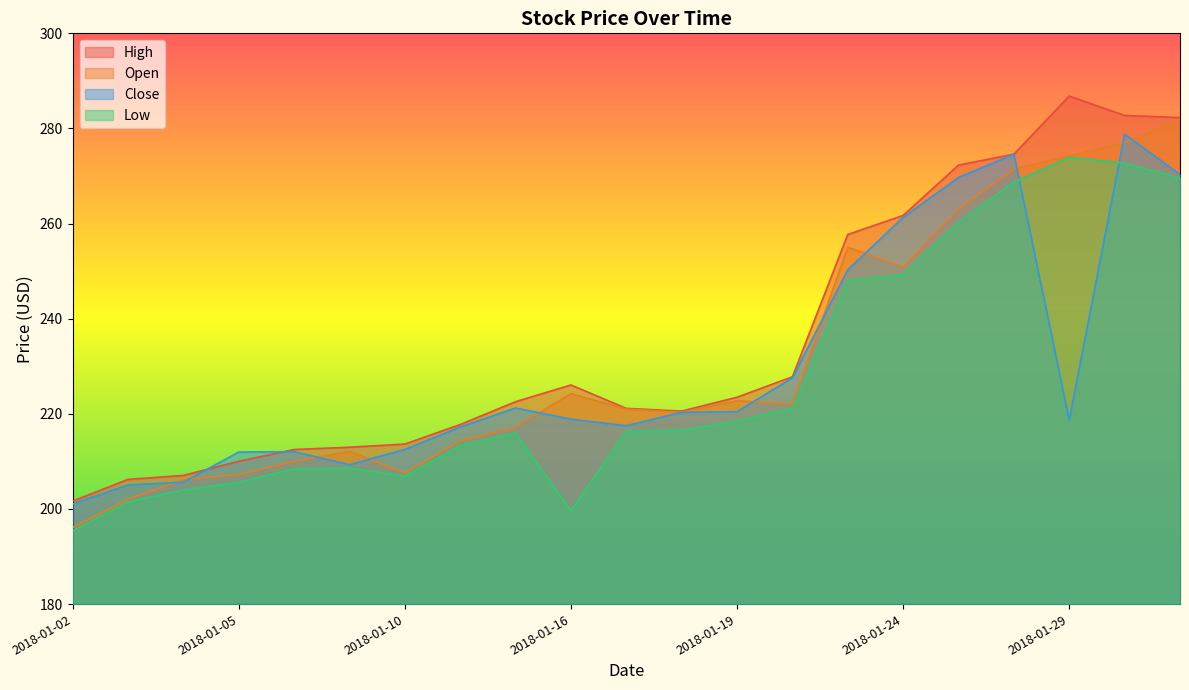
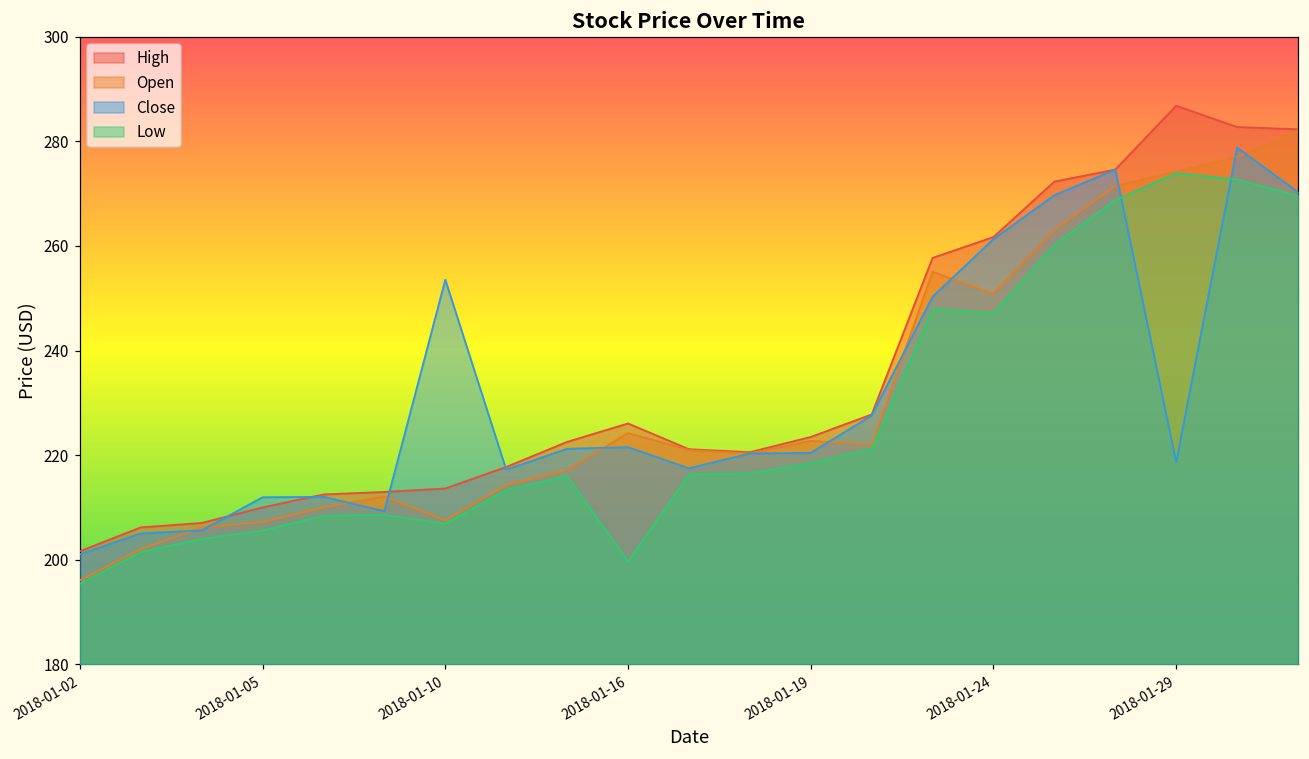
Close, 2018-01-10: 213 -> 254
Close, 2018-01-16: 219 -> 222
Low, 2018-01-24: 249 -> 247
